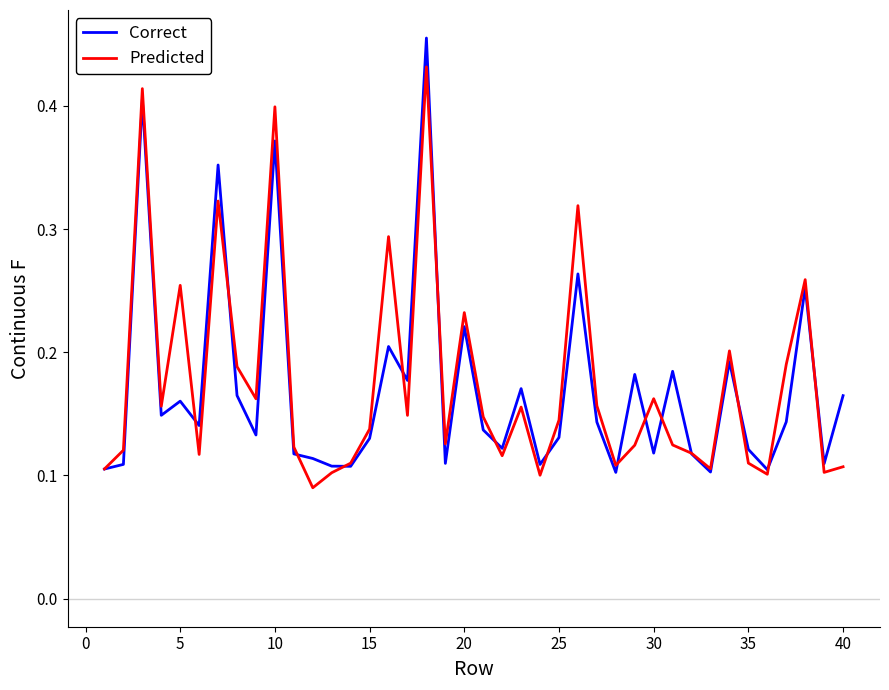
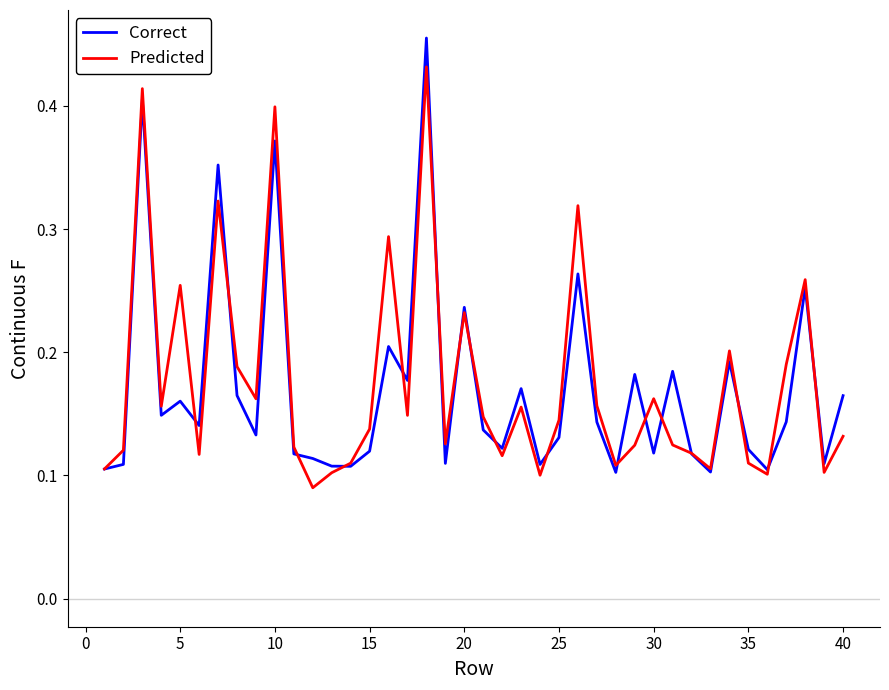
Correct, 15: 0.130 -> 0.120
Correct, 20: 0.221 -> 0.236
Predicted, 40: 0.107 -> 0.132
